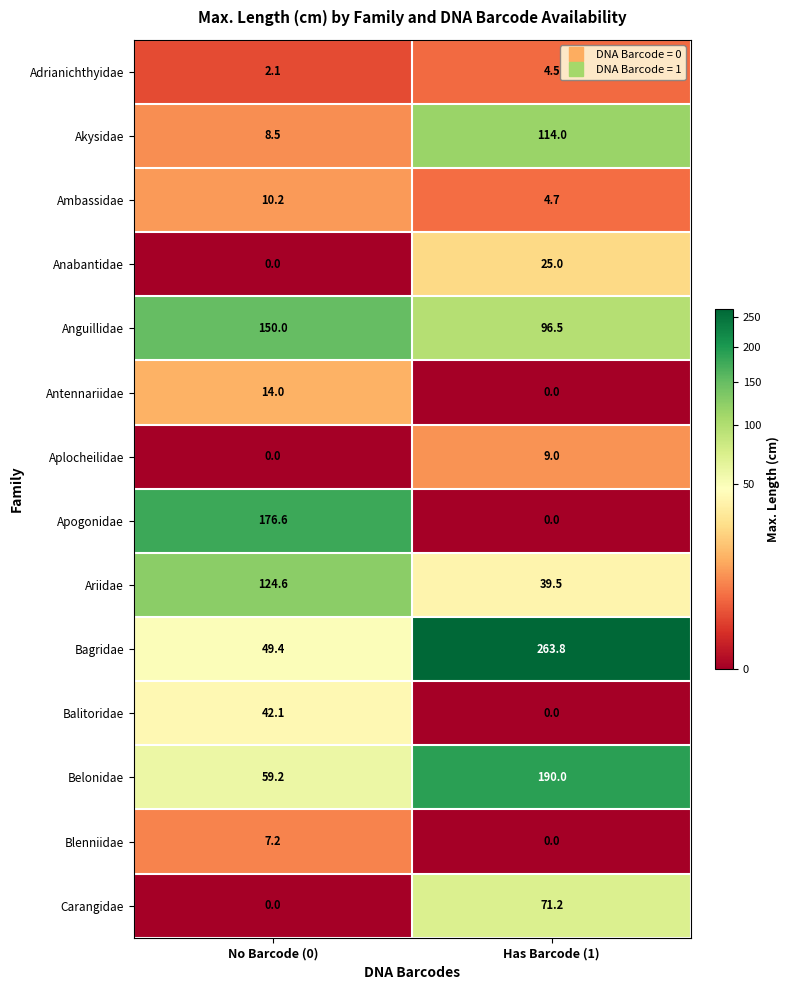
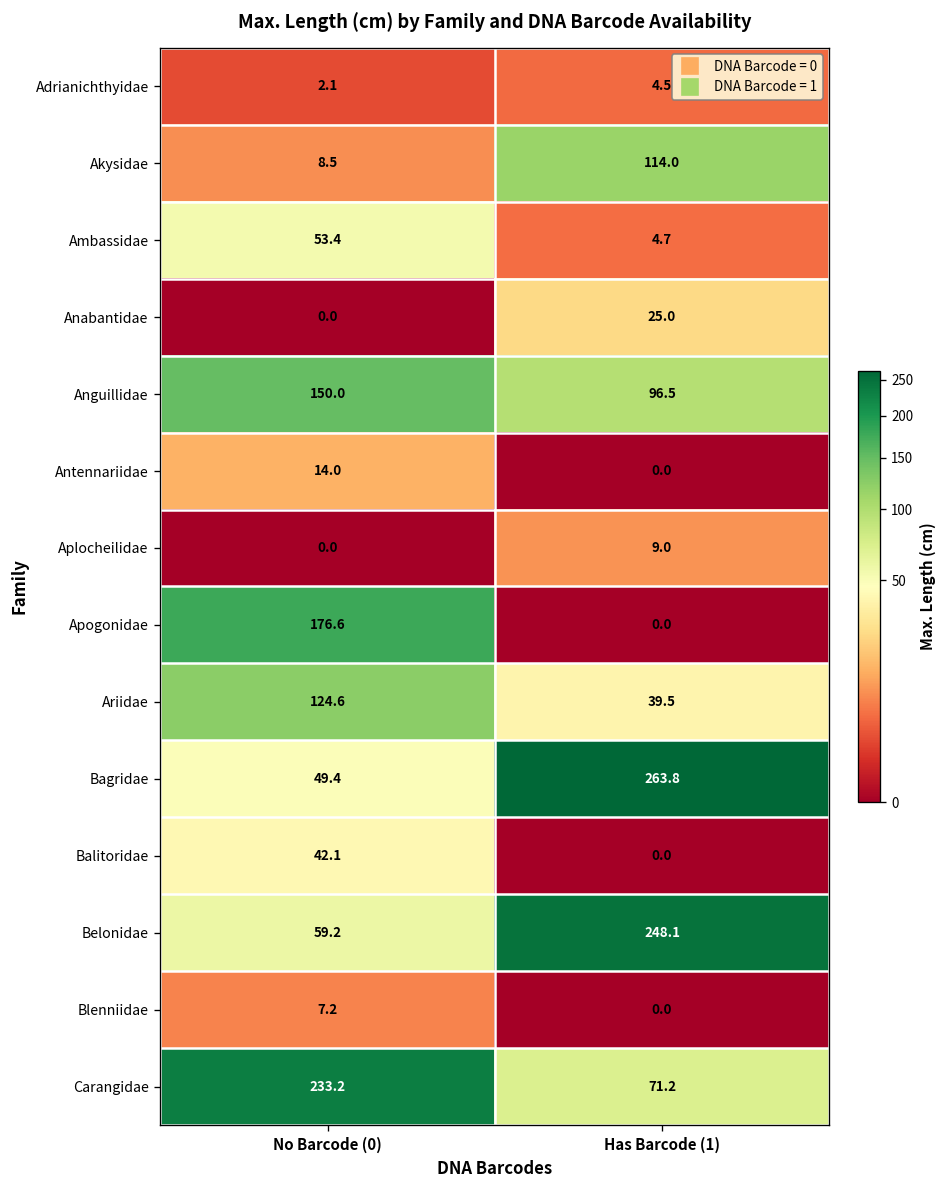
Ambassidae, No Barcode (0): 10.2 -> 53.4
Belonidae, Has Barcode (1): 190.0 -> 248.1
Carangidae, No Barcode (0): 0.0 -> 233.2
